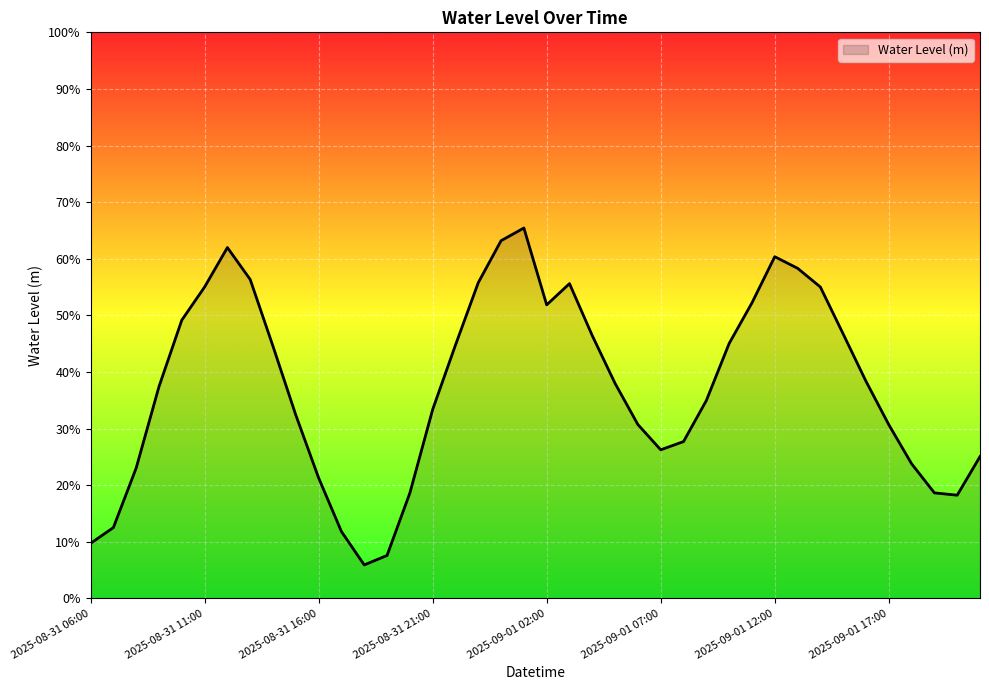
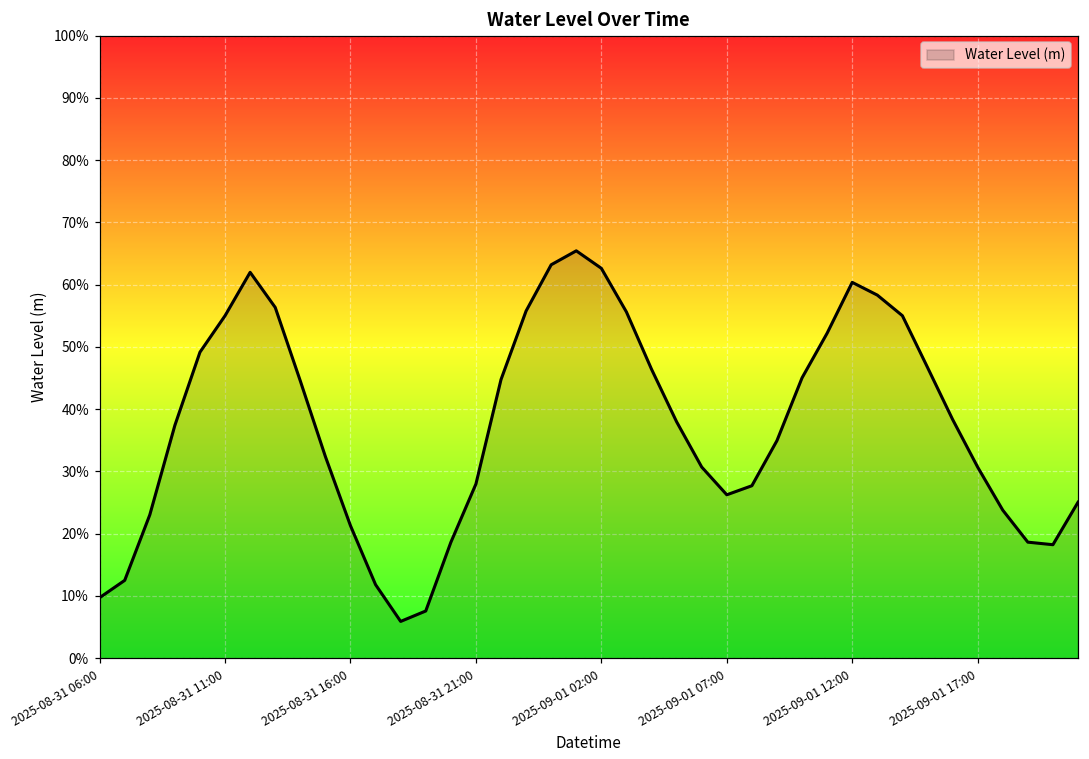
2025-08-31 21:00: 33% -> 28%
2025-09-01 02:00: 52% -> 63%
